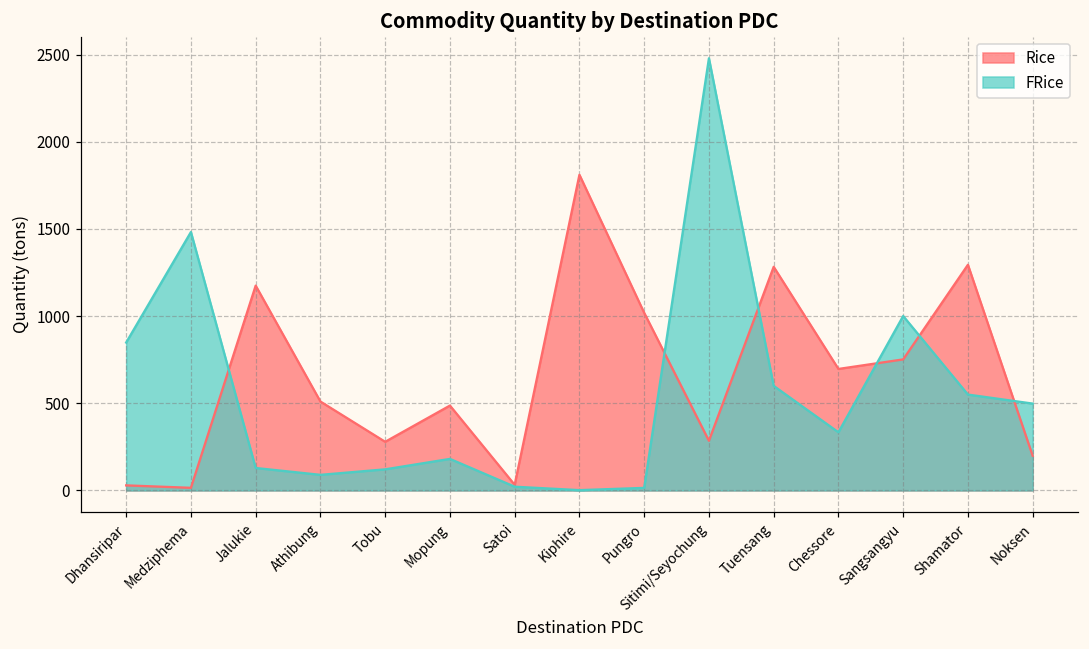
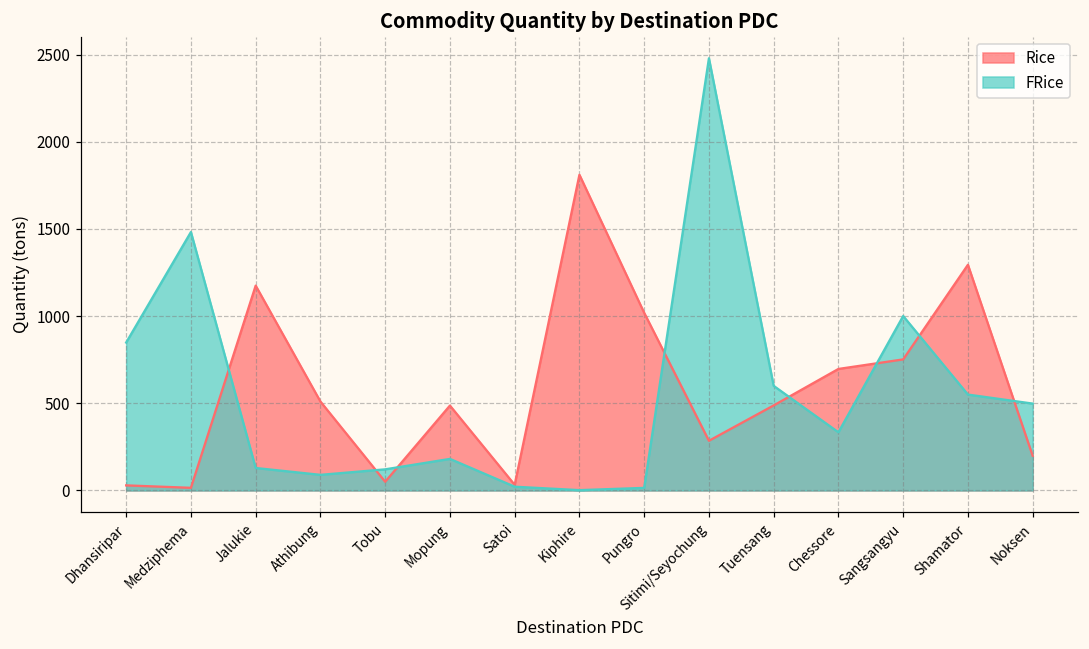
Rice, Tobu: 280 -> 50
Rice, Tuensang: 1280 -> 490
